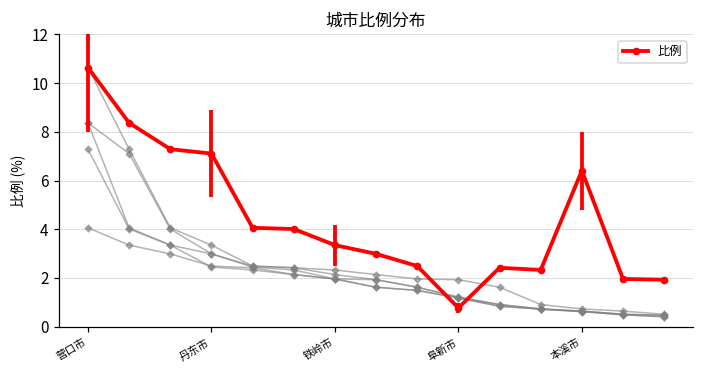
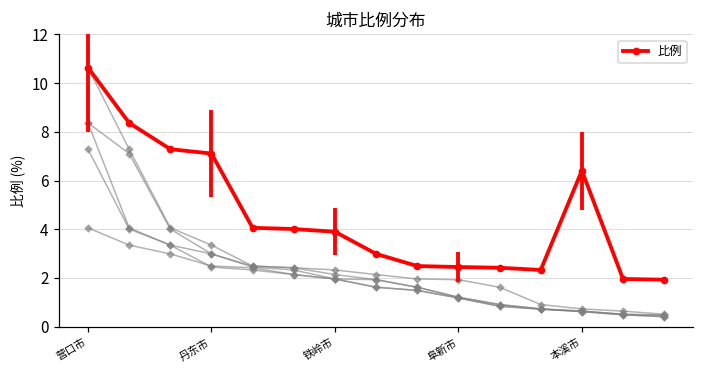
比例, 铁岭市: 3.4 -> 3.9
比例, 阜新市: 0.8 -> 2.5
